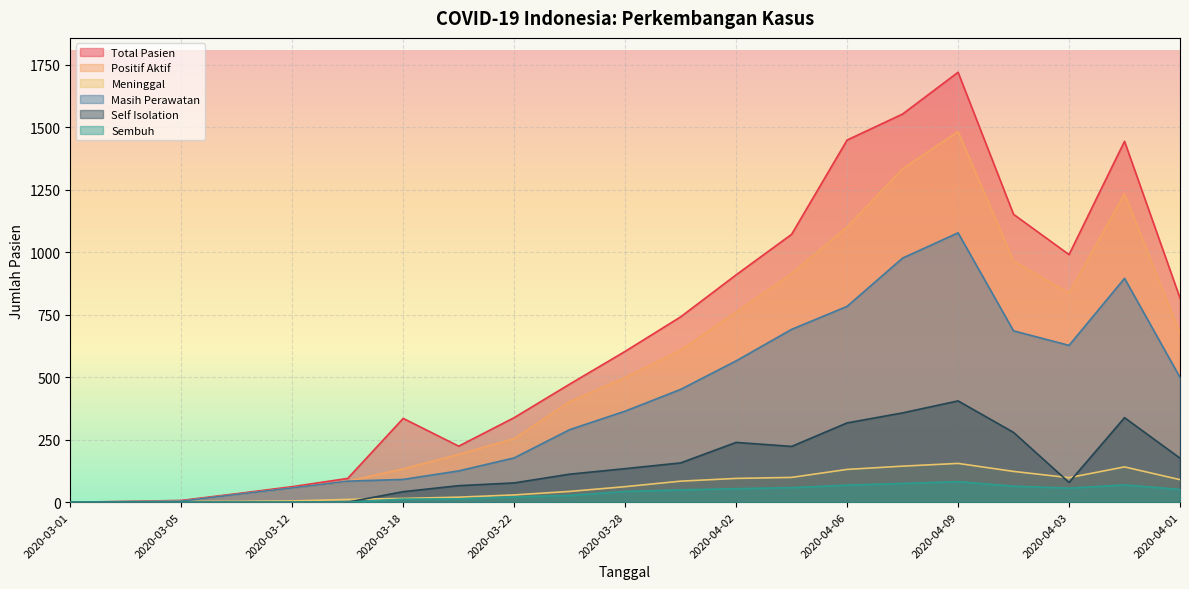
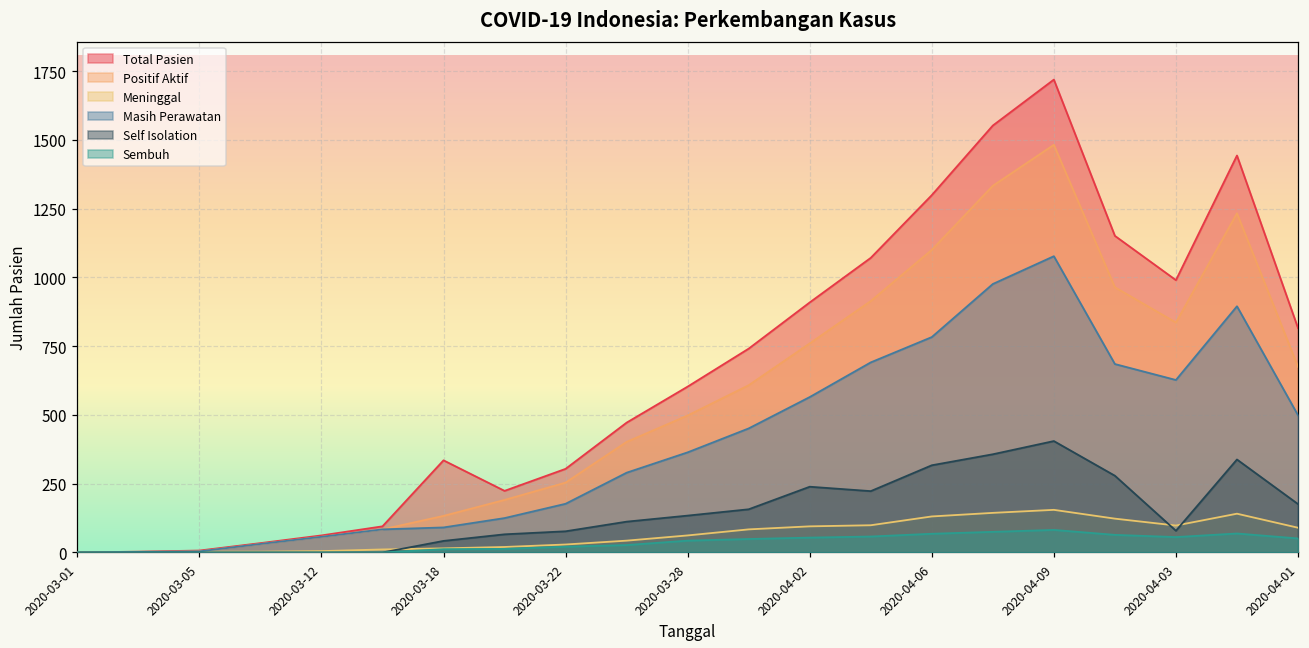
Total Pasien, 2020-03-22: 340 -> 300
Total Pasien, 2020-04-06: 1450 -> 1300
